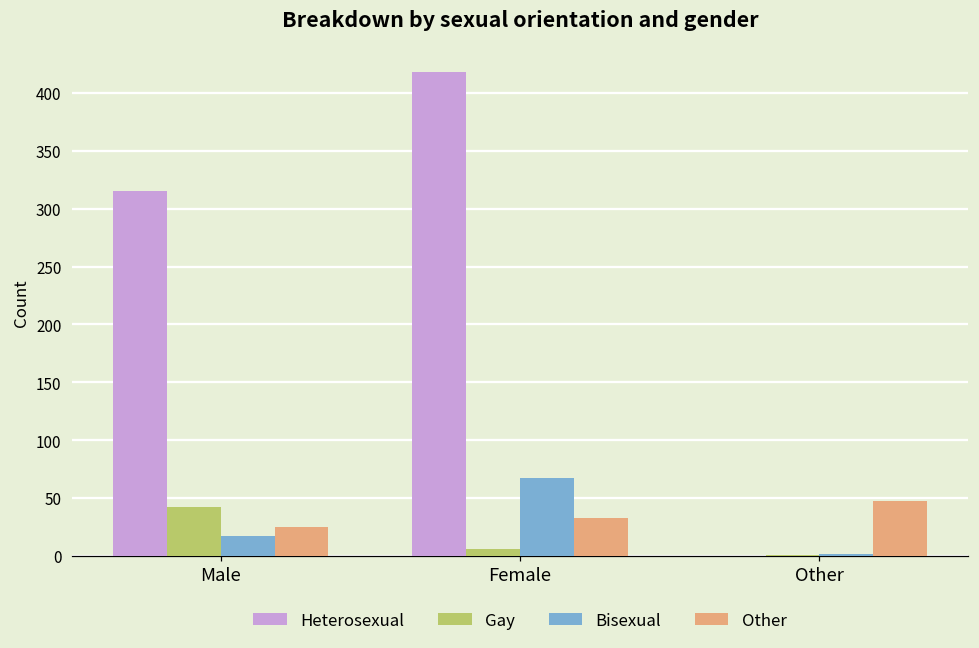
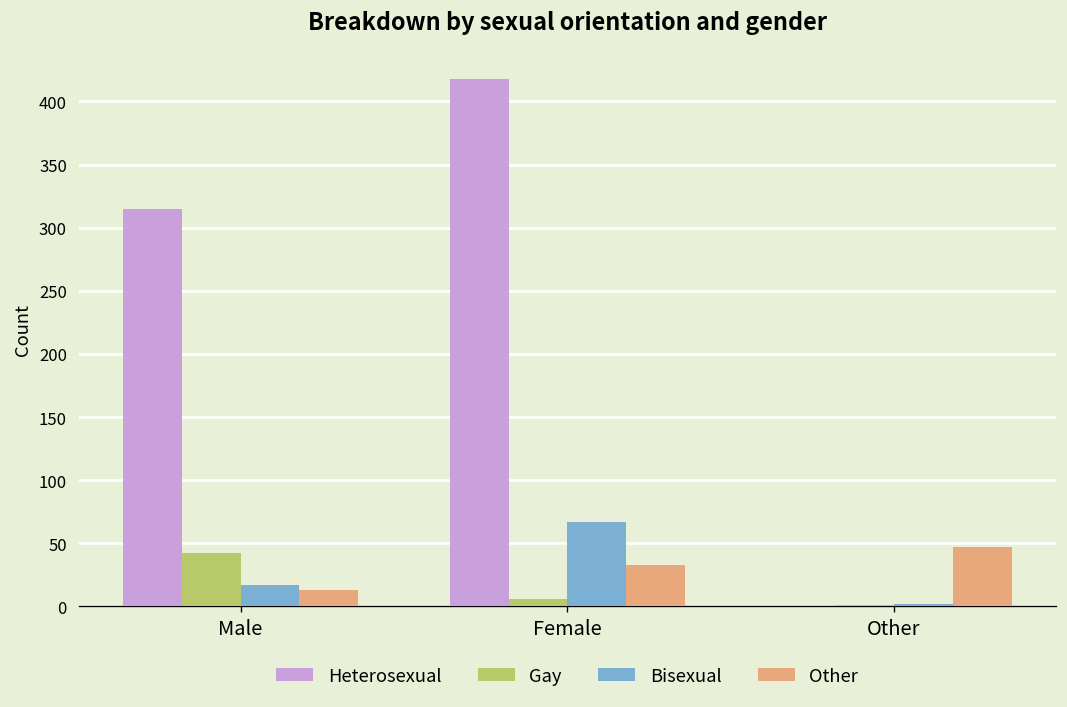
Other, Male: 25 -> 13
